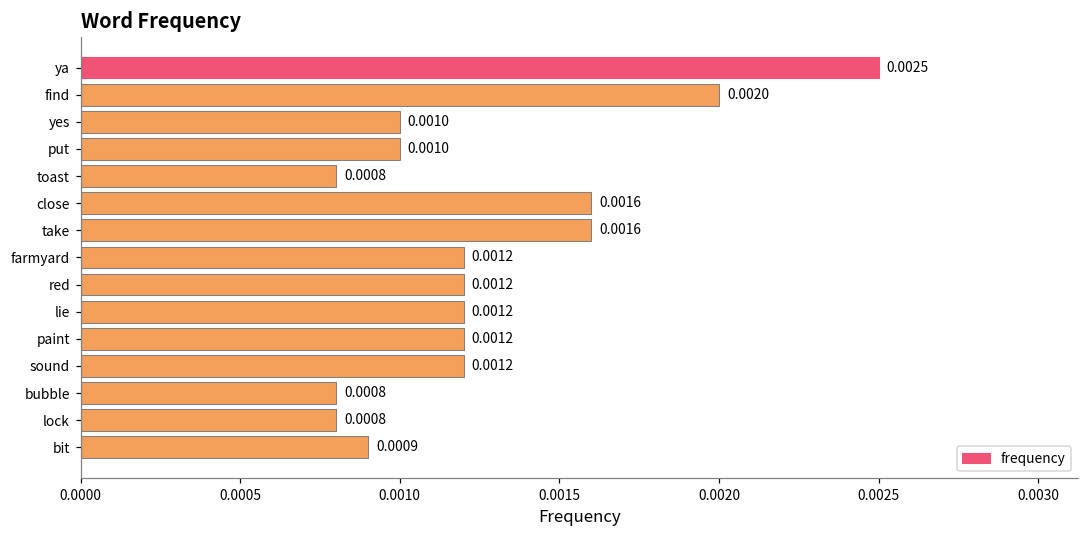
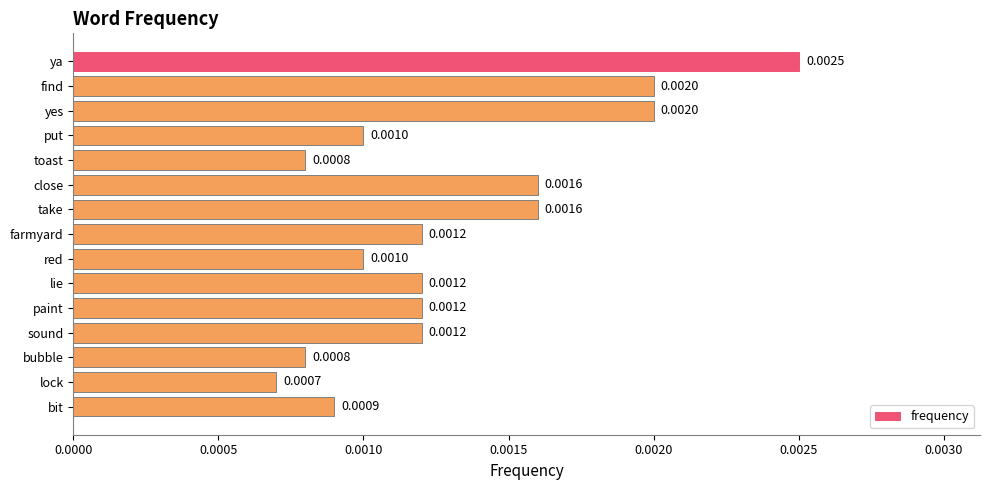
yes: 0.0010 -> 0.0020
red: 0.0012 -> 0.0010
lock: 0.0008 -> 0.0007
